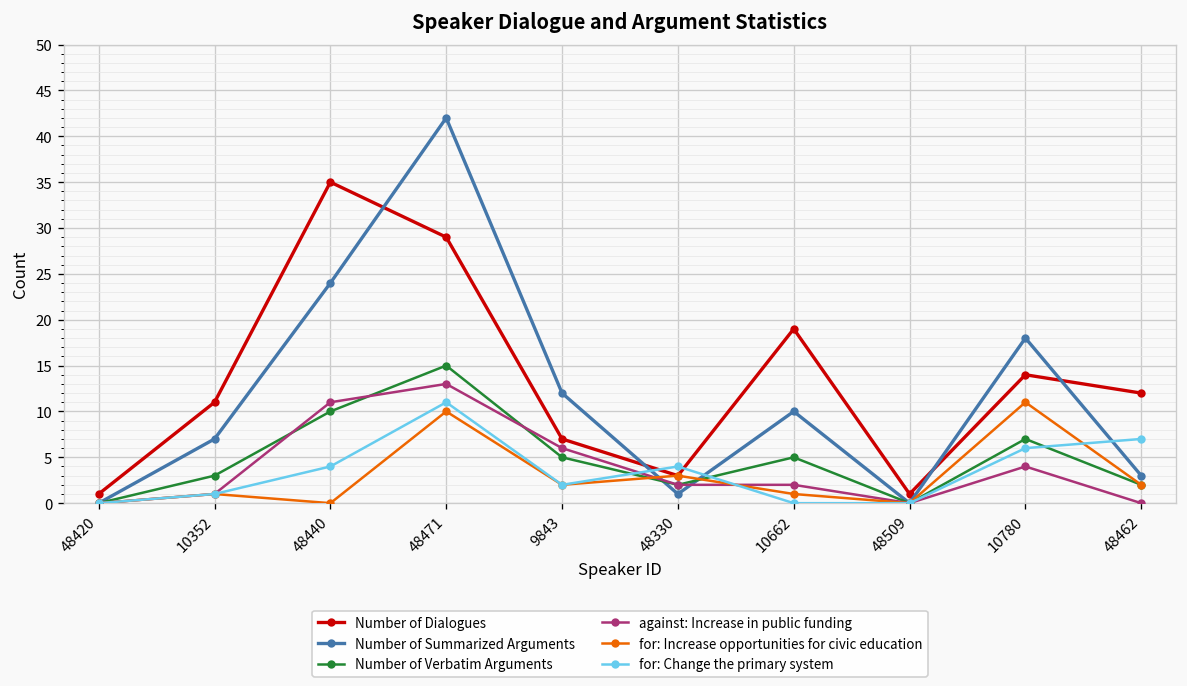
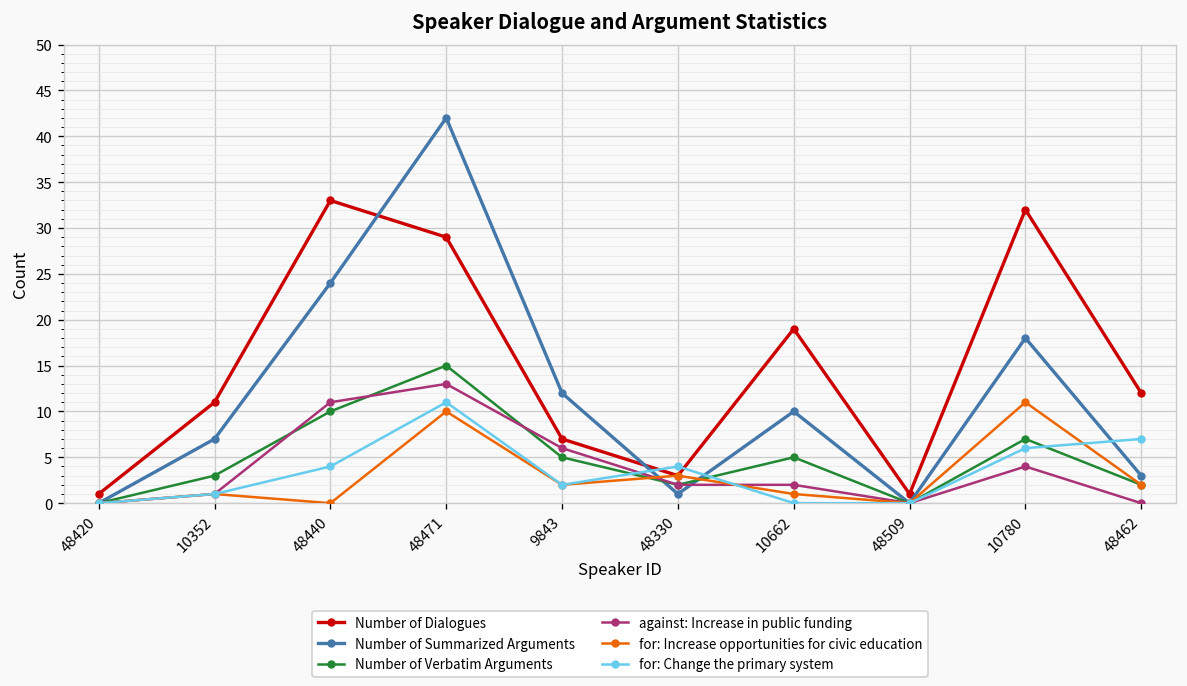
Number of Dialogues, 48440: 35 -> 33
Number of Dialogues, 10780: 14 -> 32
